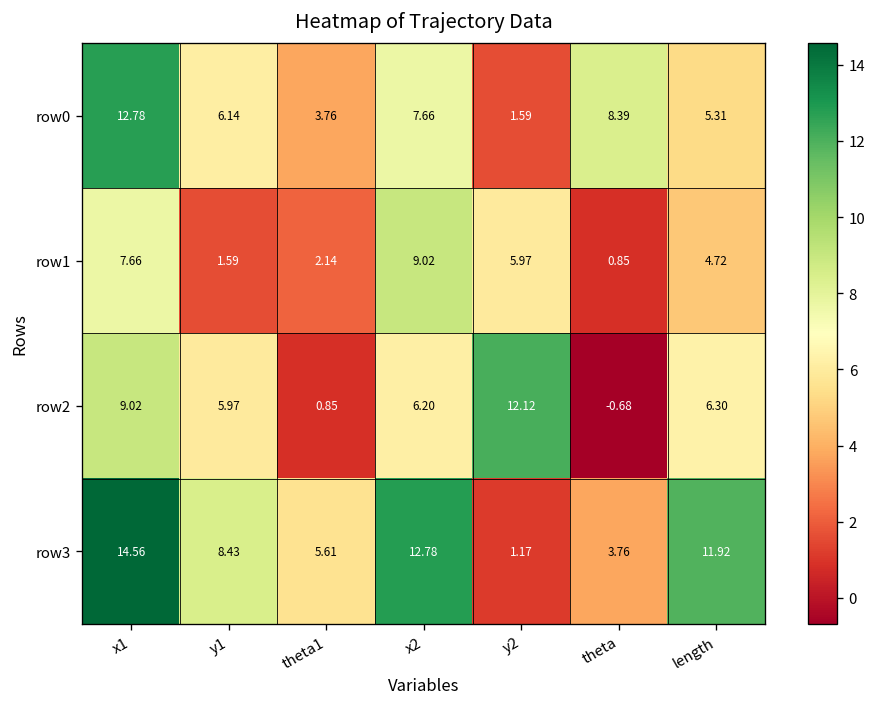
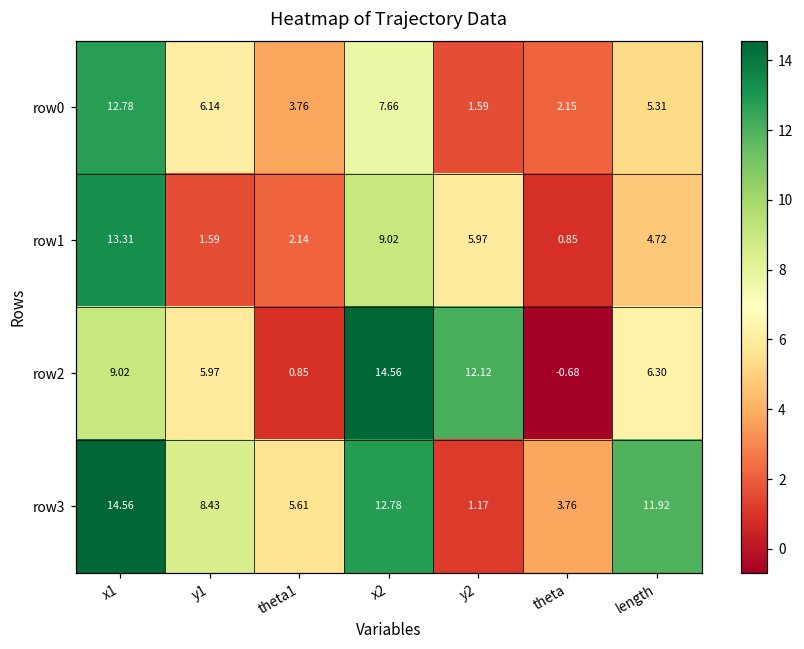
row0, theta: 8.39 -> 2.15
row1, x1: 7.66 -> 13.31
row2, x2: 6.20 -> 14.56
